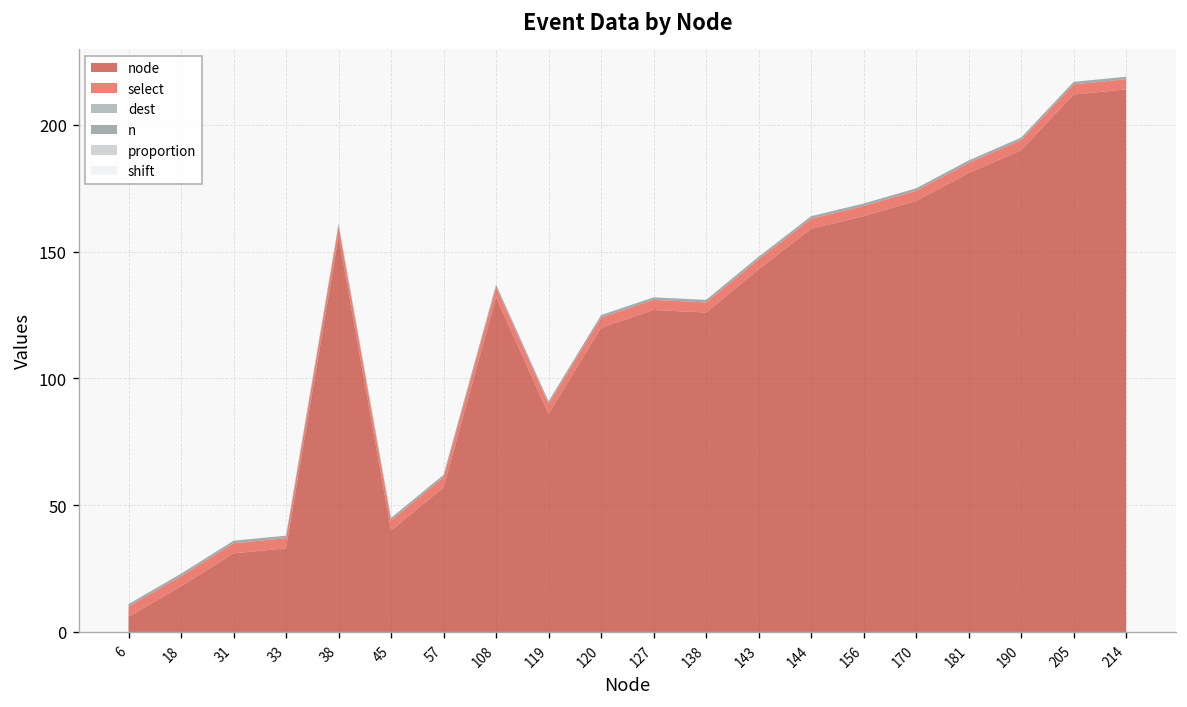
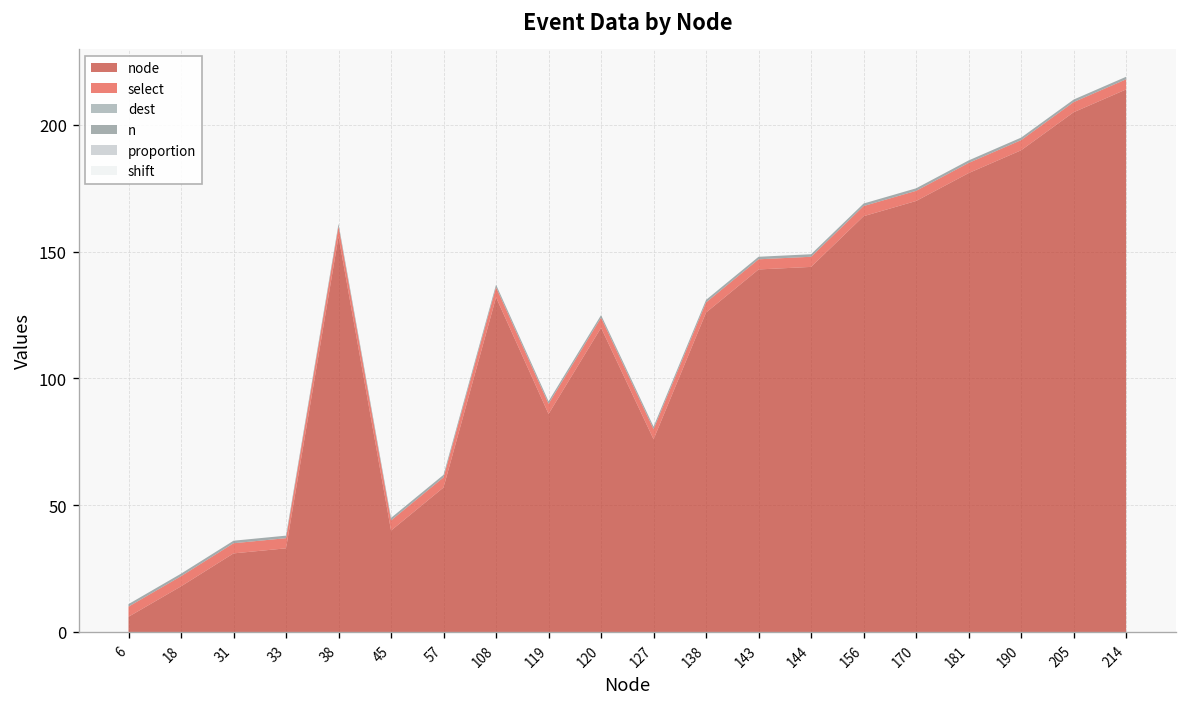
node, 127: 127 -> 76
node, 144: 159 -> 144
node, 205: 212 -> 205
